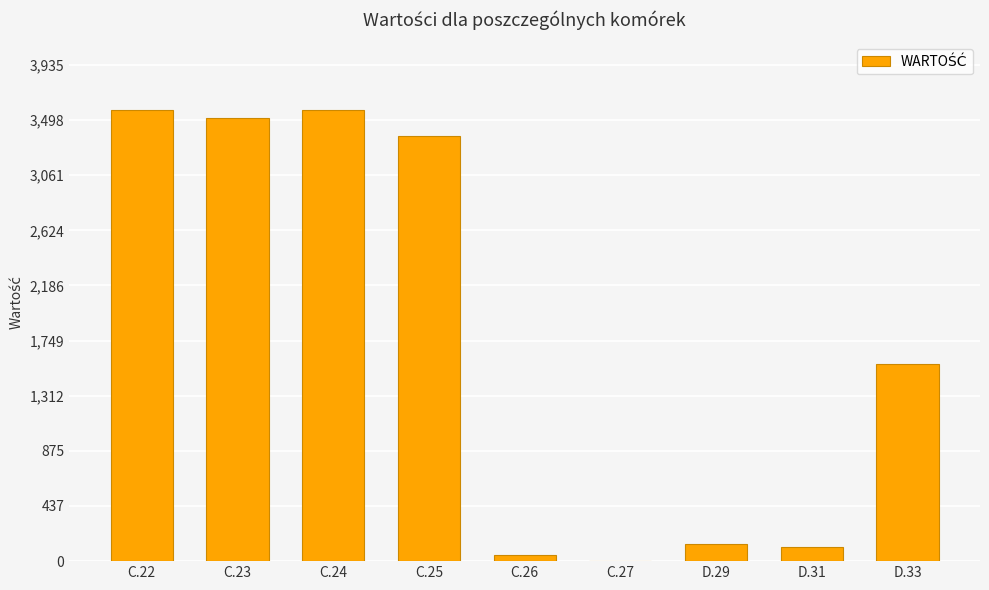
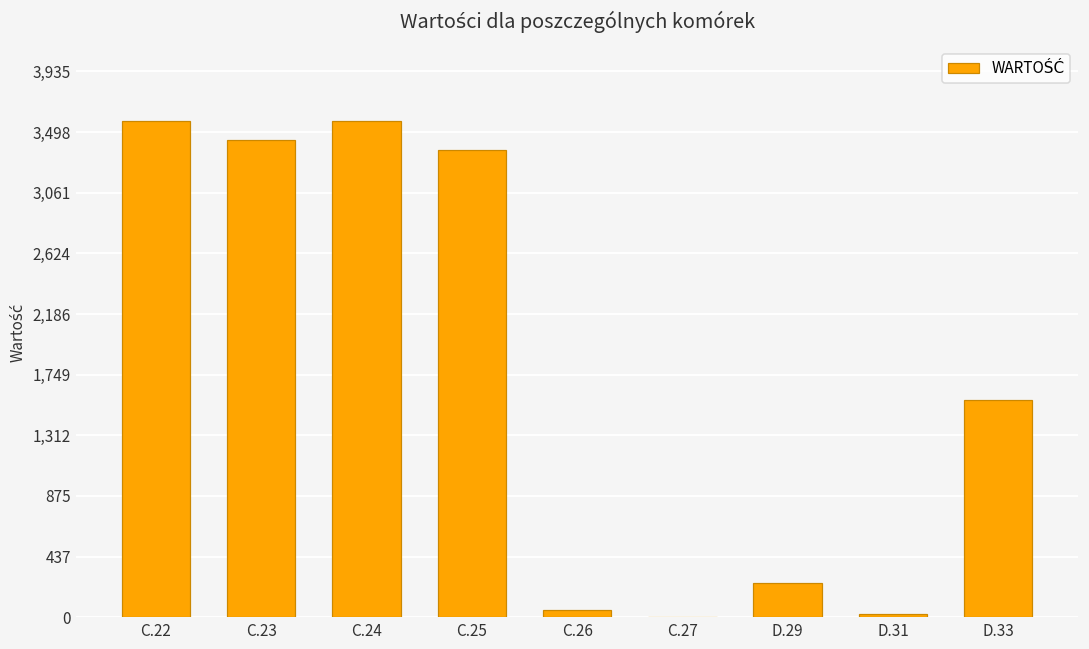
C.23: 3,520 -> 3,440
D.29: 140 -> 240
D.31: 110 -> 30
